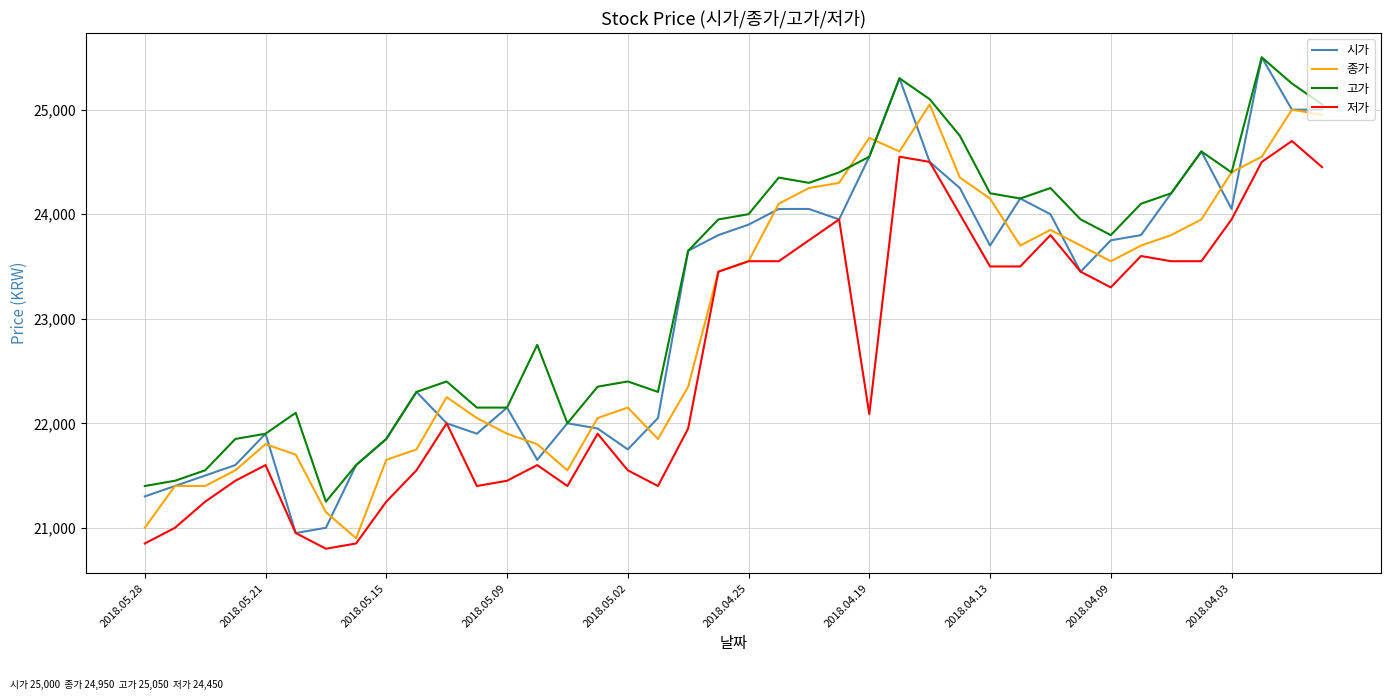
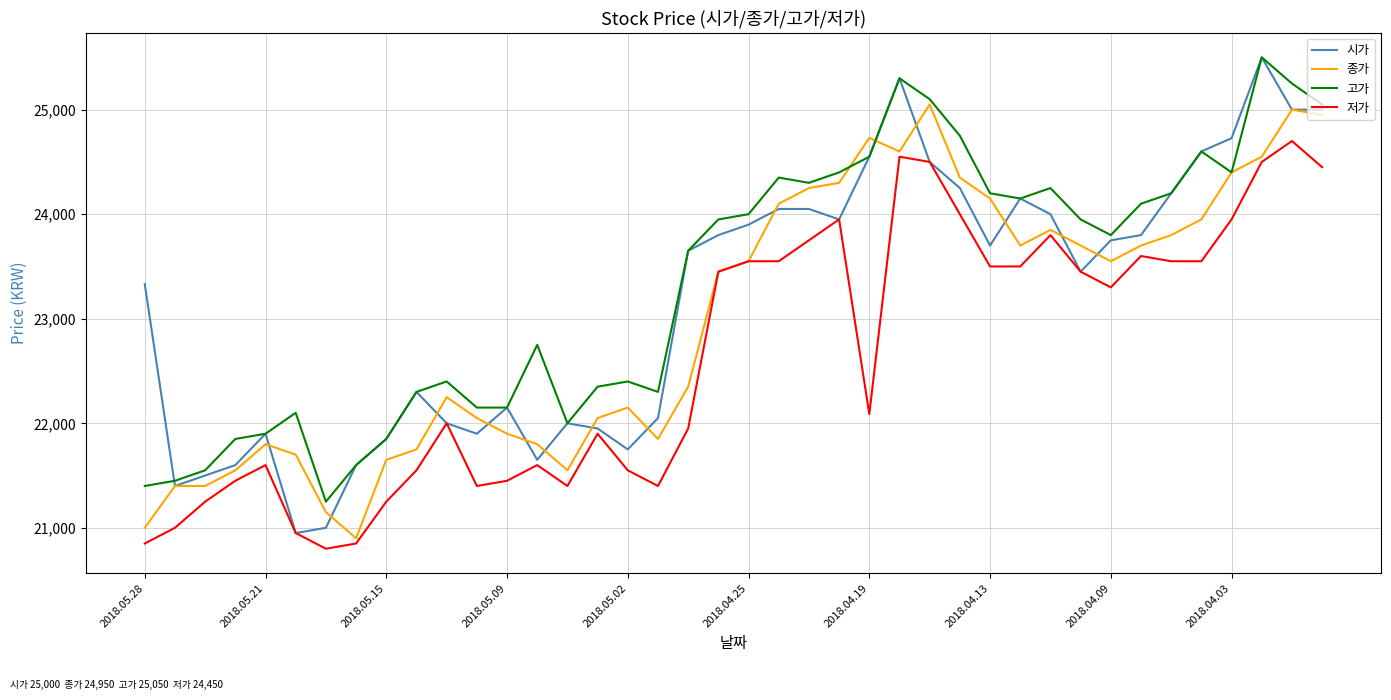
시가, 2018.05.28: 21,300 -> 23,330
시가, 2018.04.03: 24,050 -> 24,730
